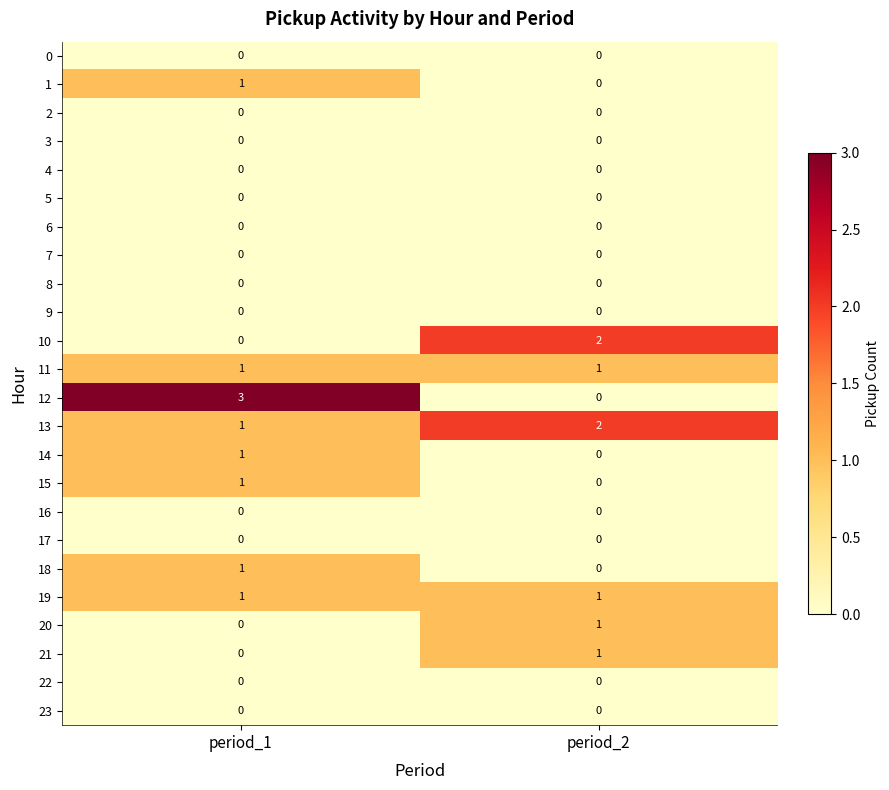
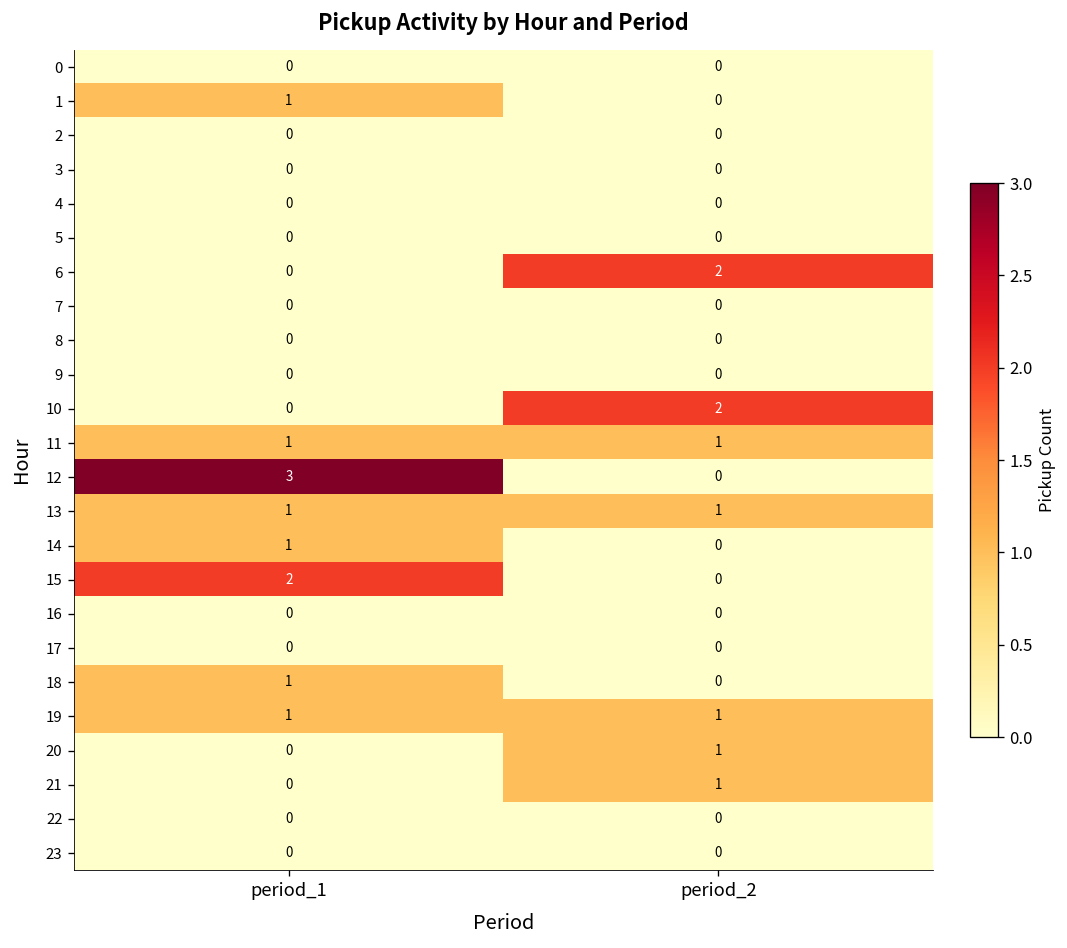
6, period_2: 0 -> 2
13, period_2: 2 -> 1
15, period_1: 1 -> 2
